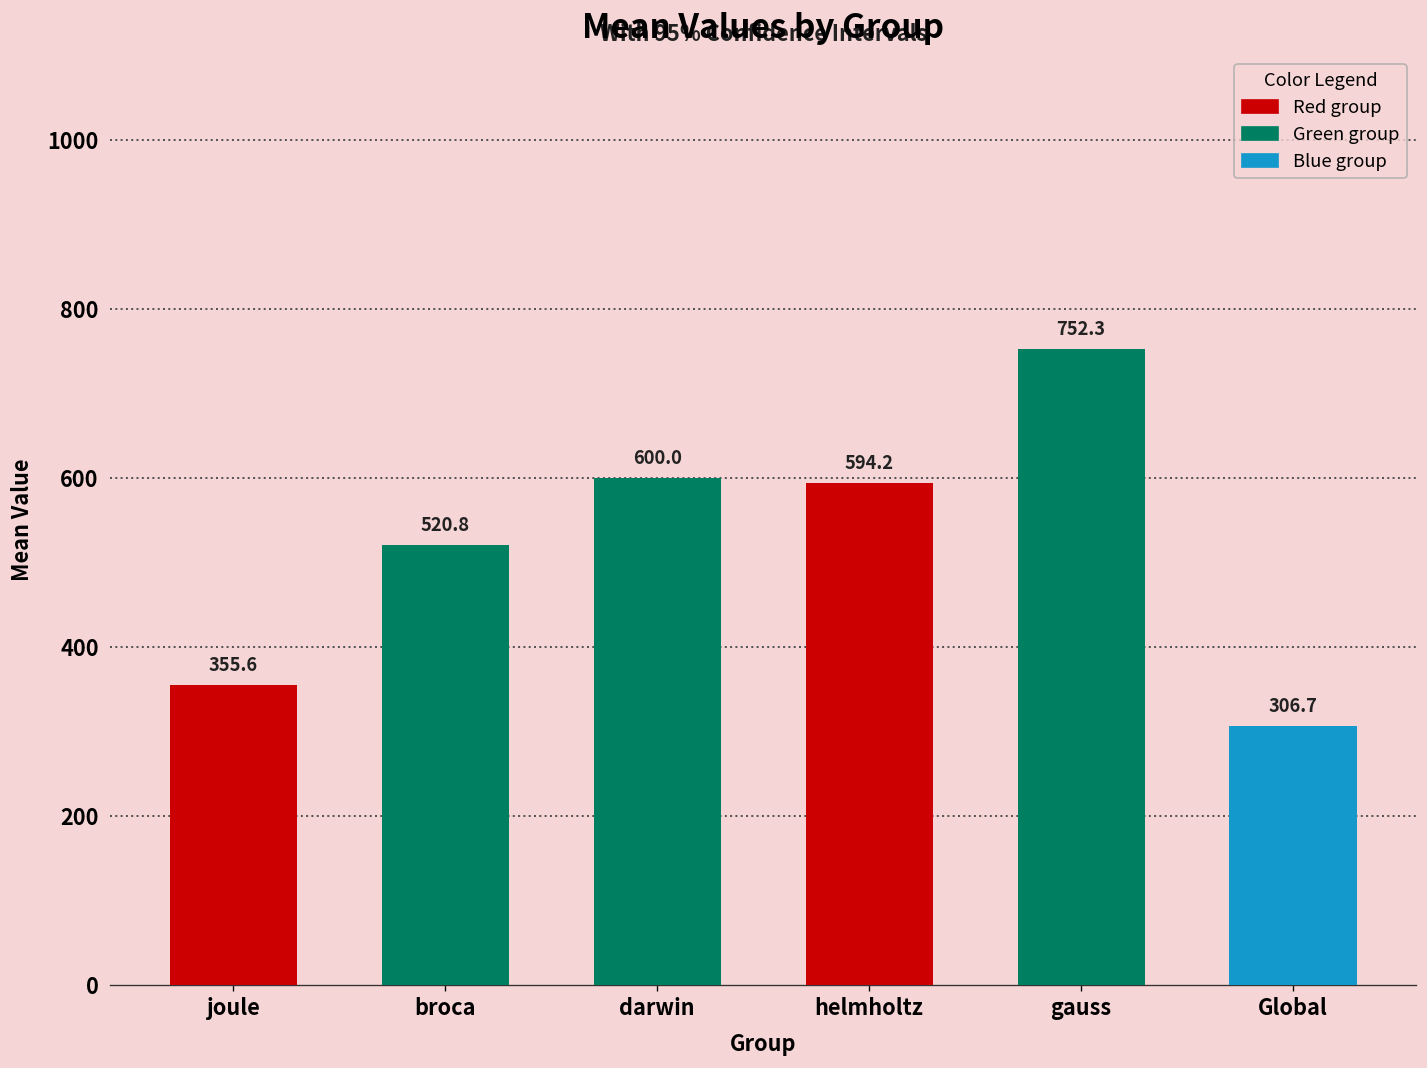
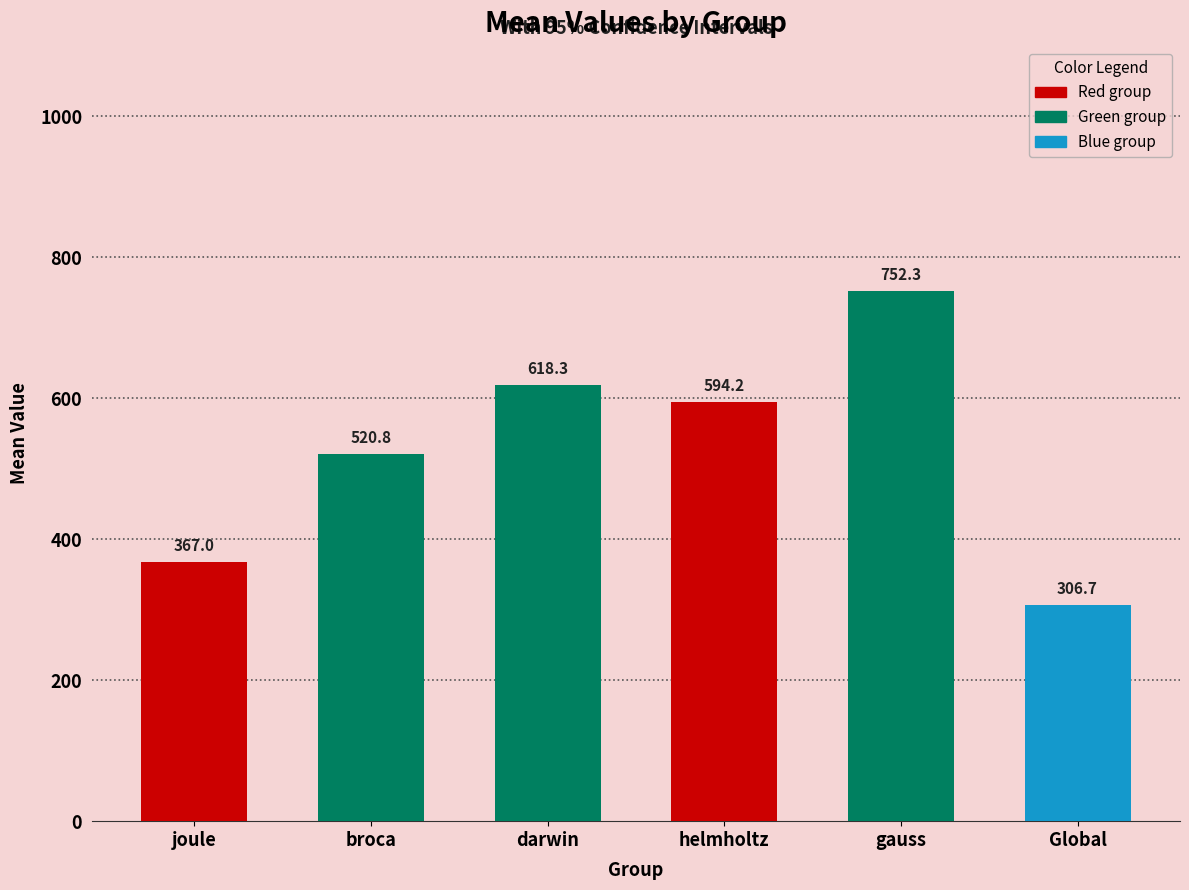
joule: 355.6 -> 367.0
darwin: 600.0 -> 618.3
